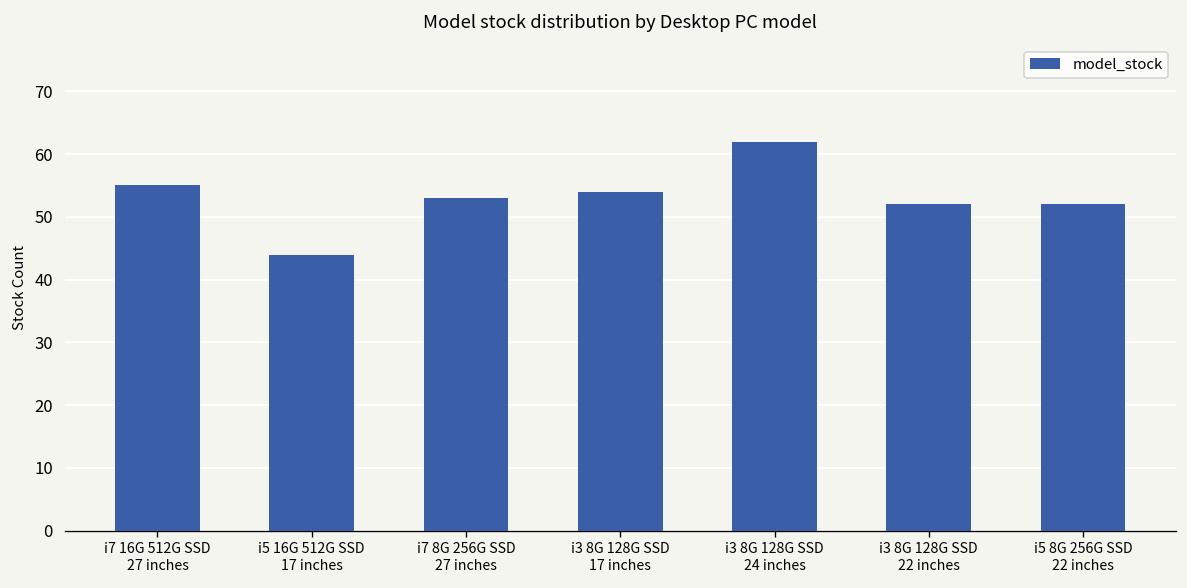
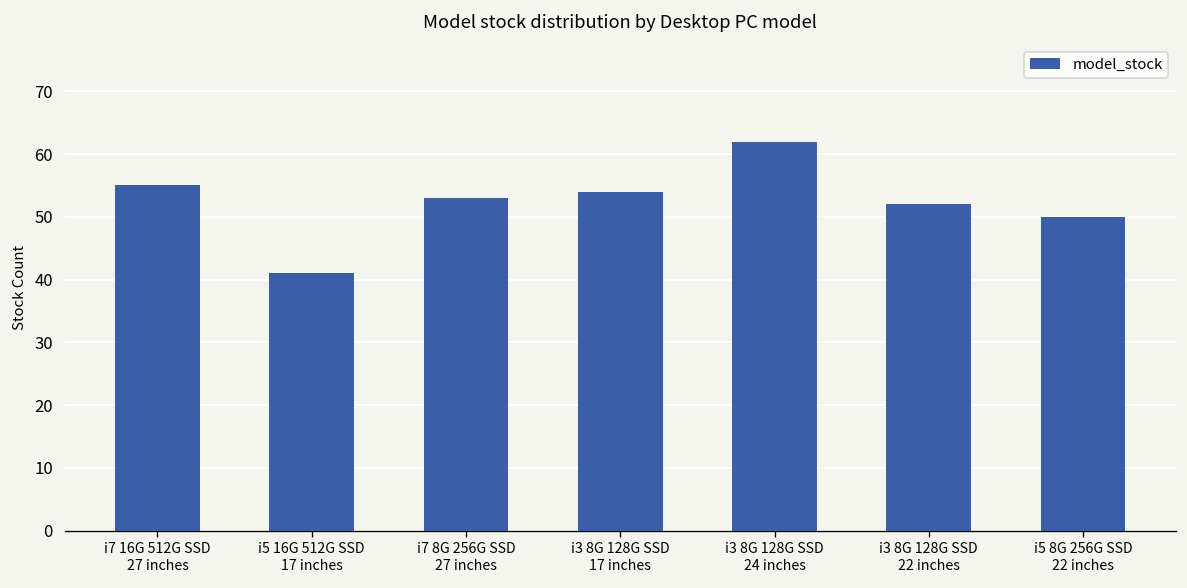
i5 16G 512G SSD 17 inches: 44 -> 41
i5 8G 256G SSD 22 inches: 52 -> 50
